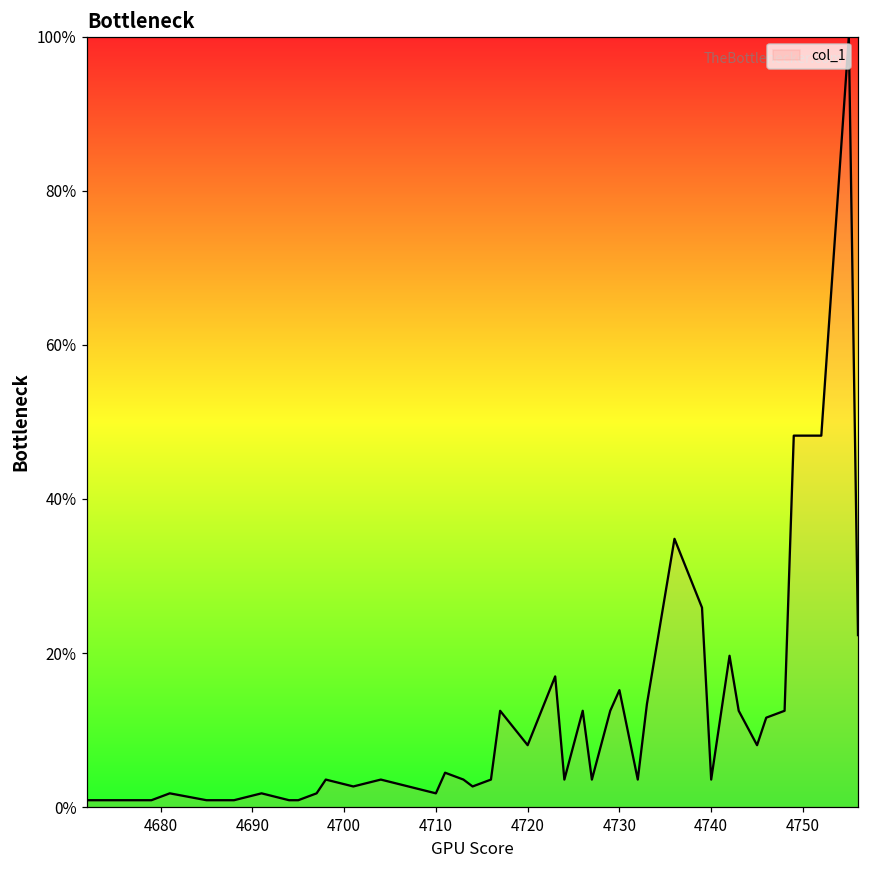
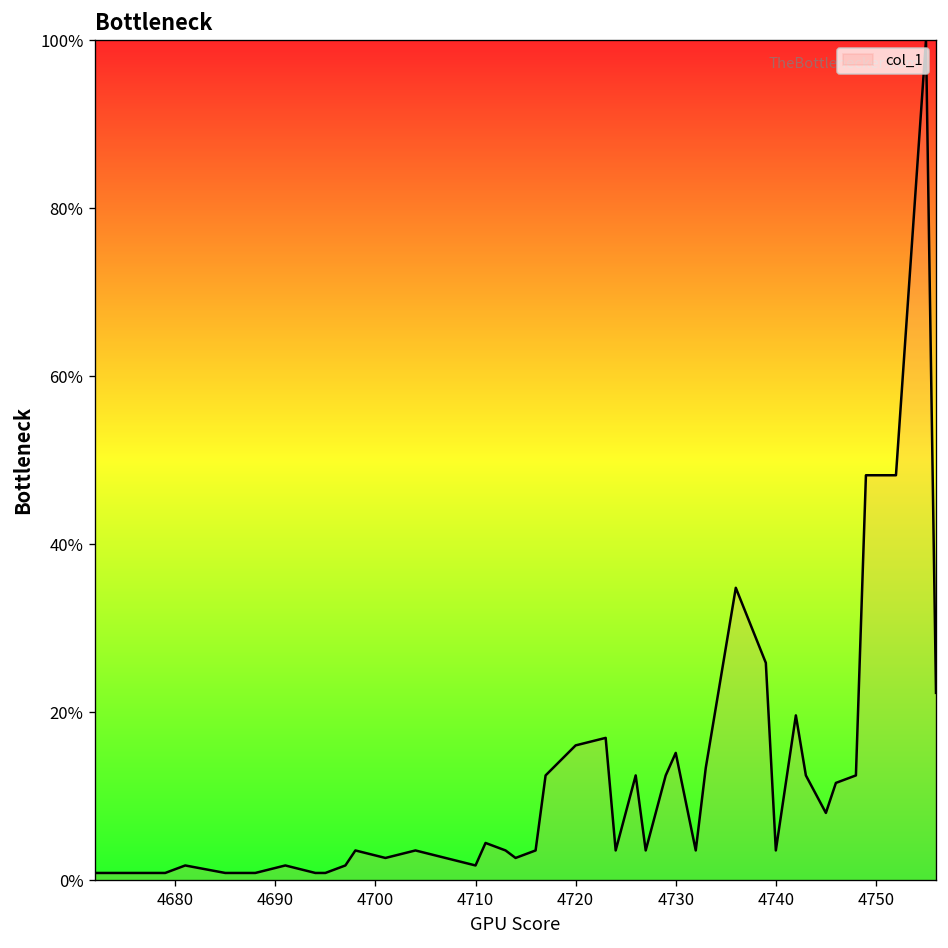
4720: 8% -> 16%
